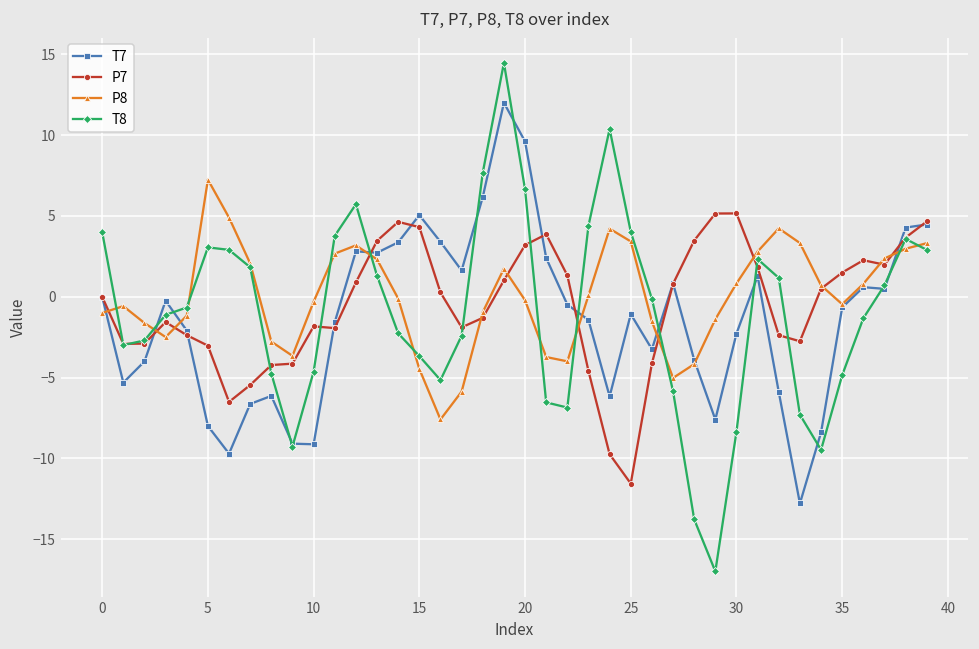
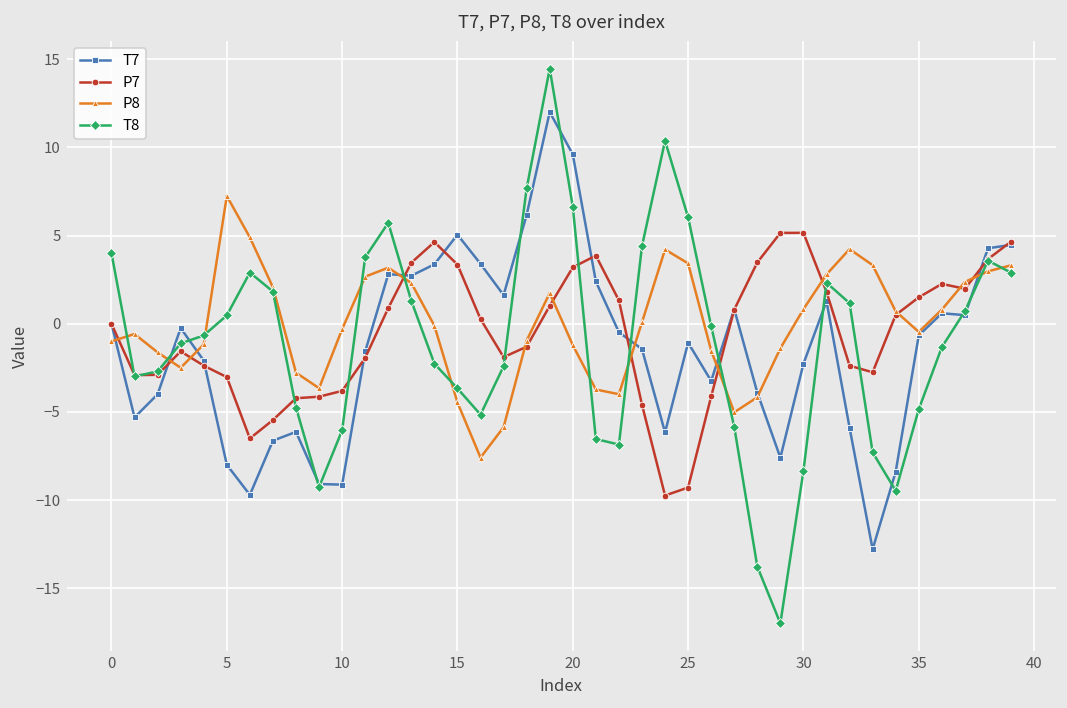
T8, 5: 3.1 -> 0.5
P7, 10: -1.8 -> -3.8
T8, 10: -4.6 -> -6.0
P7, 15: 4.3 -> 3.4
P8, 20: -0.2 -> -1.2
P7, 25: -11.6 -> -9.3
T8, 25: 4.0 -> 6.0
